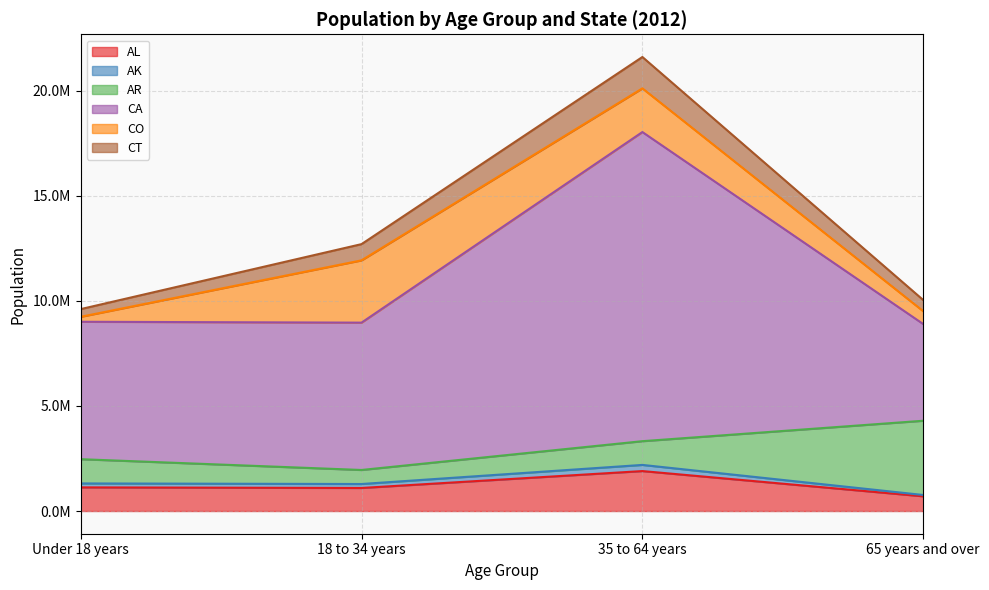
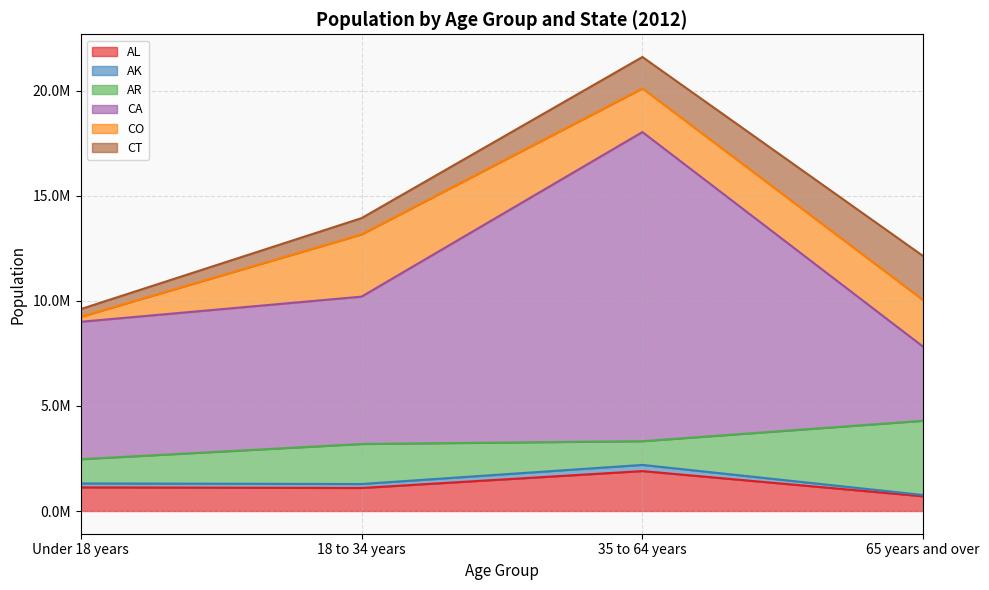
AR, 18 to 34 years: 700000 -> 1900000
CA, 65 years and over: 4600000 -> 3500000
CO, 65 years and over: 600000 -> 2200000
CT, 65 years and over: 500000 -> 2100000
